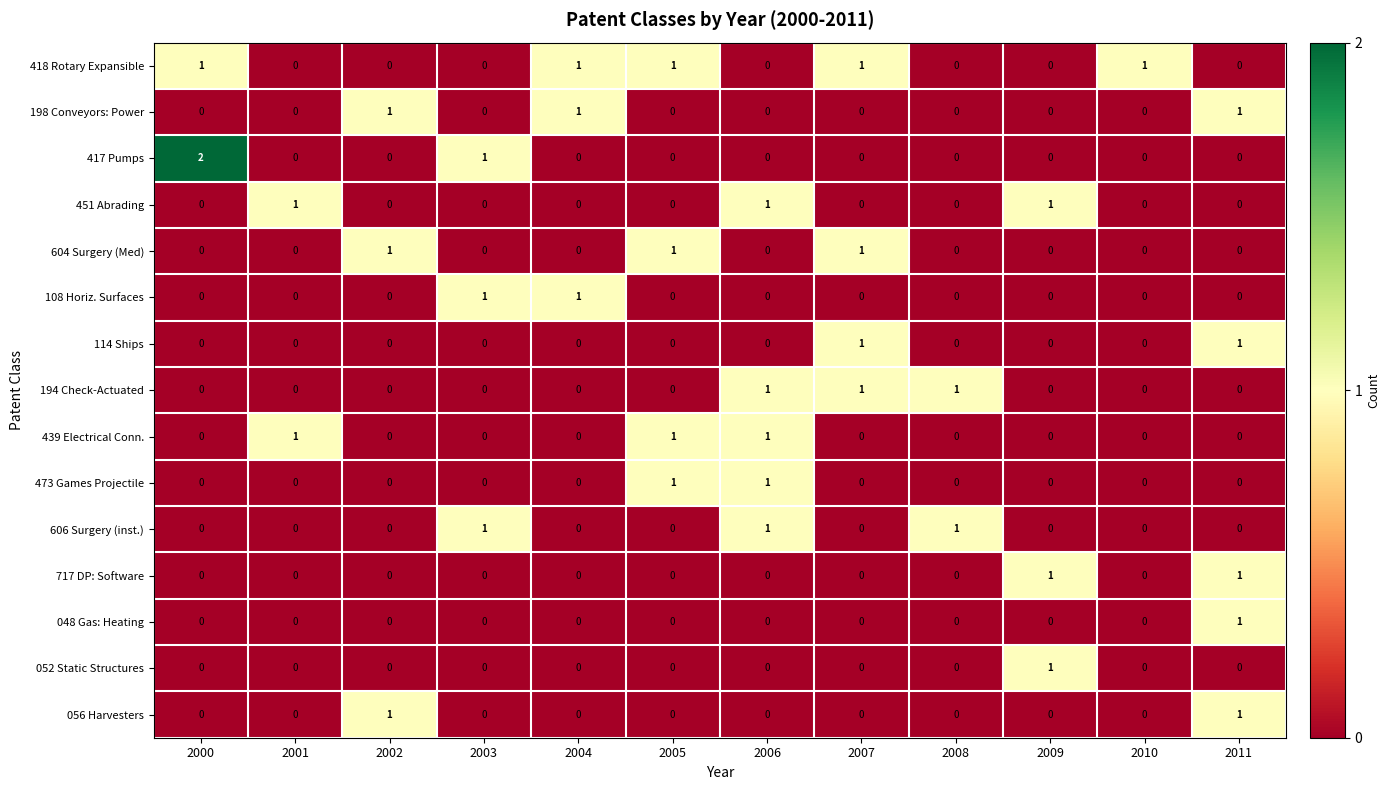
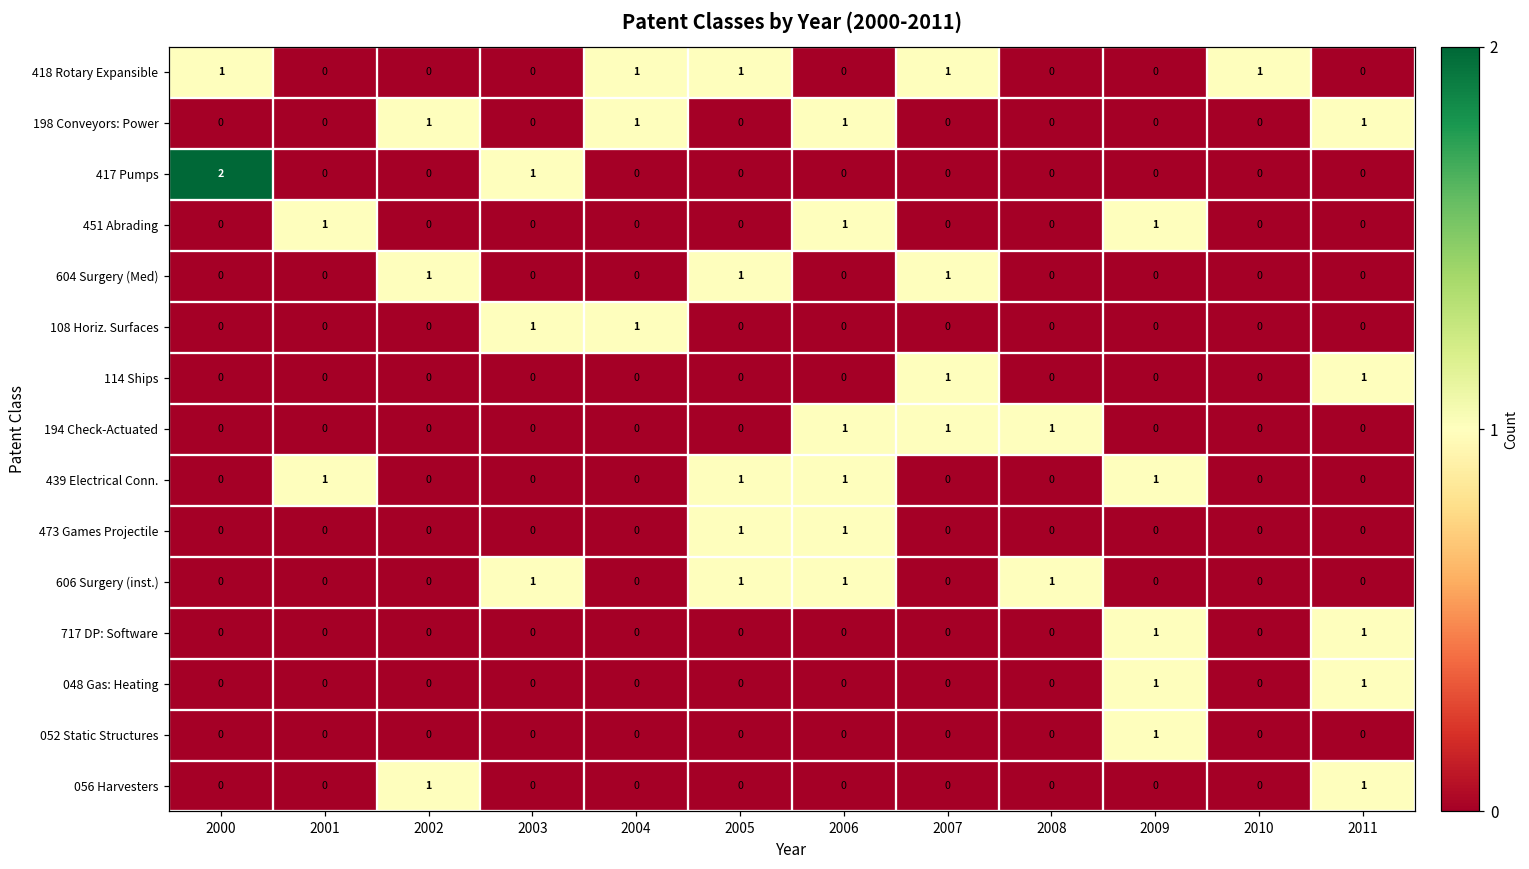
198 Conveyors: Power, 2006: 0 -> 1
439 Electrical Conn., 2009: 0 -> 1
606 Surgery (inst.), 2005: 0 -> 1
048 Gas: Heating, 2009: 0 -> 1
